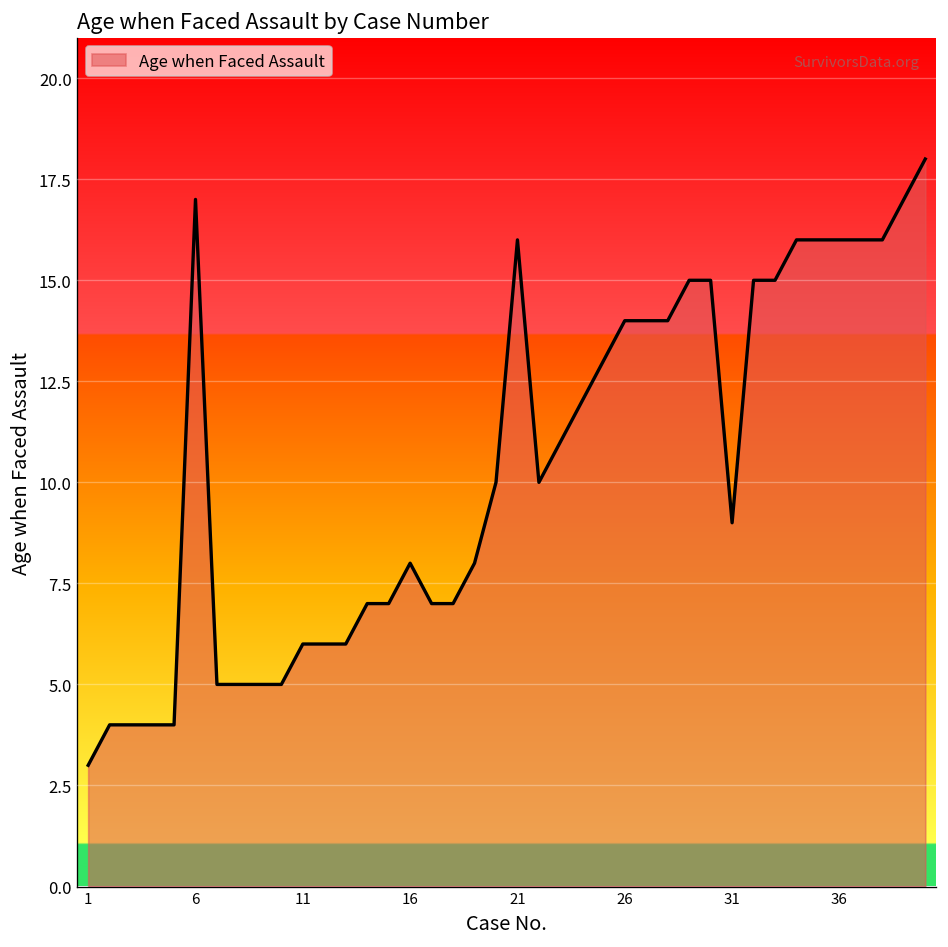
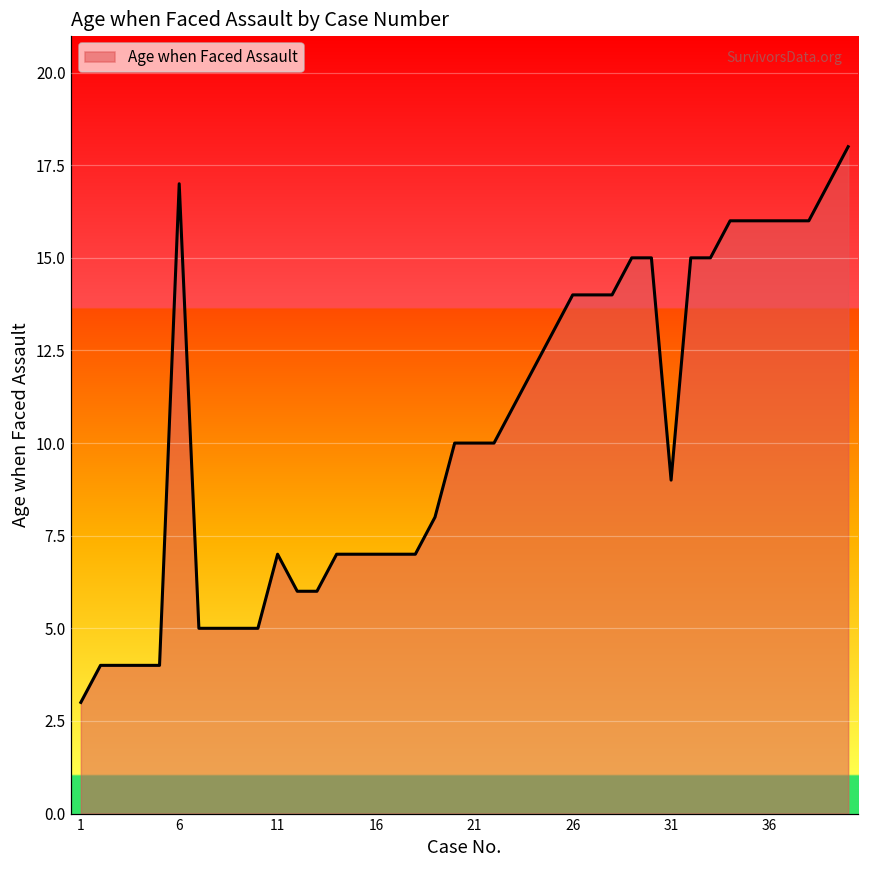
11: 6 -> 7
16: 8 -> 7
21: 16 -> 10
